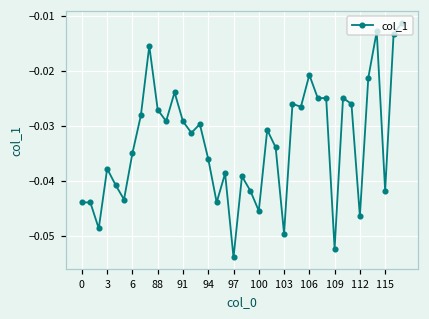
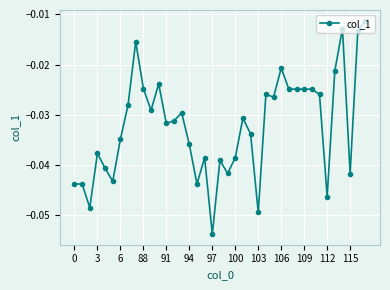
88: -0.027 -> -0.025
91: -0.029 -> -0.032
100: -0.045 -> -0.039
109: -0.052 -> -0.025
